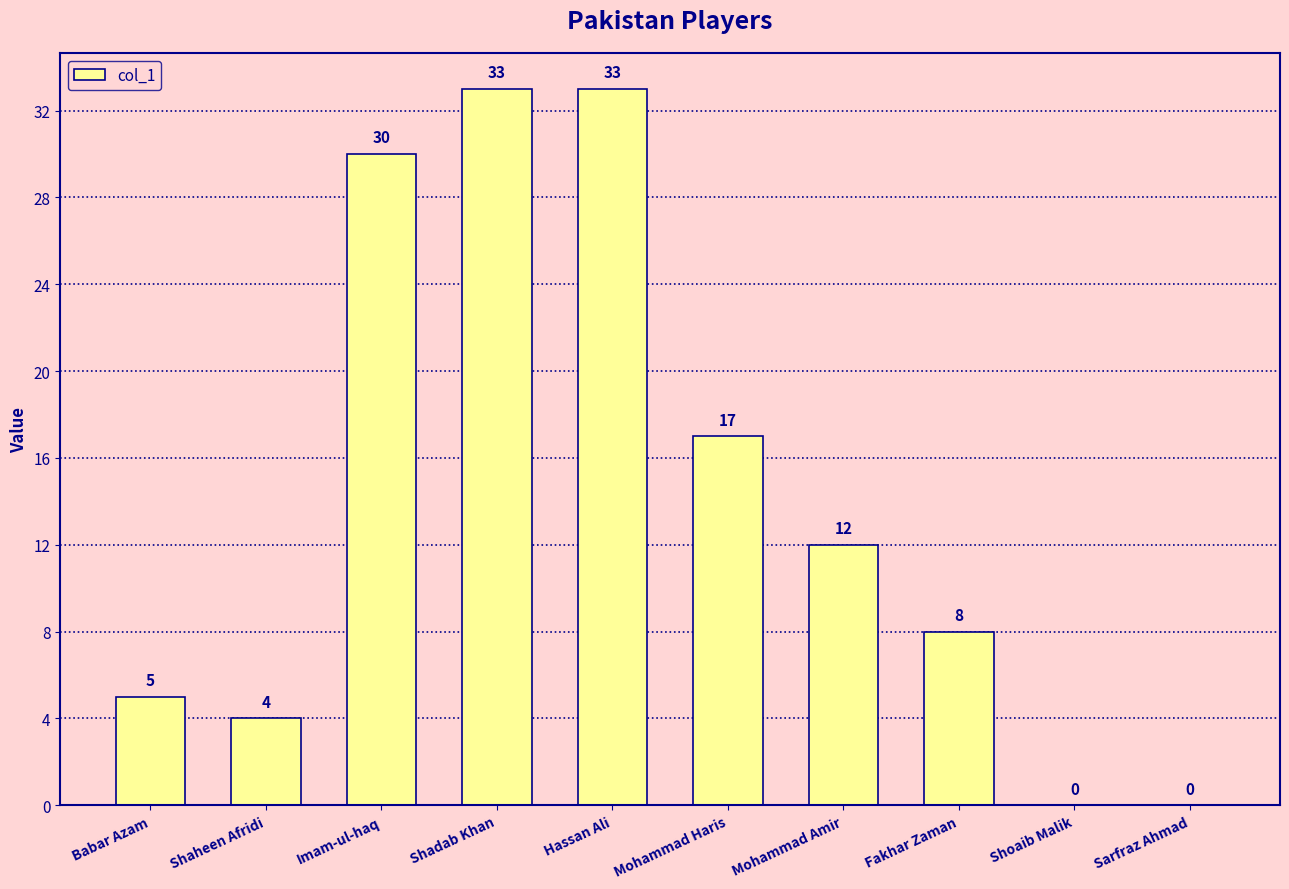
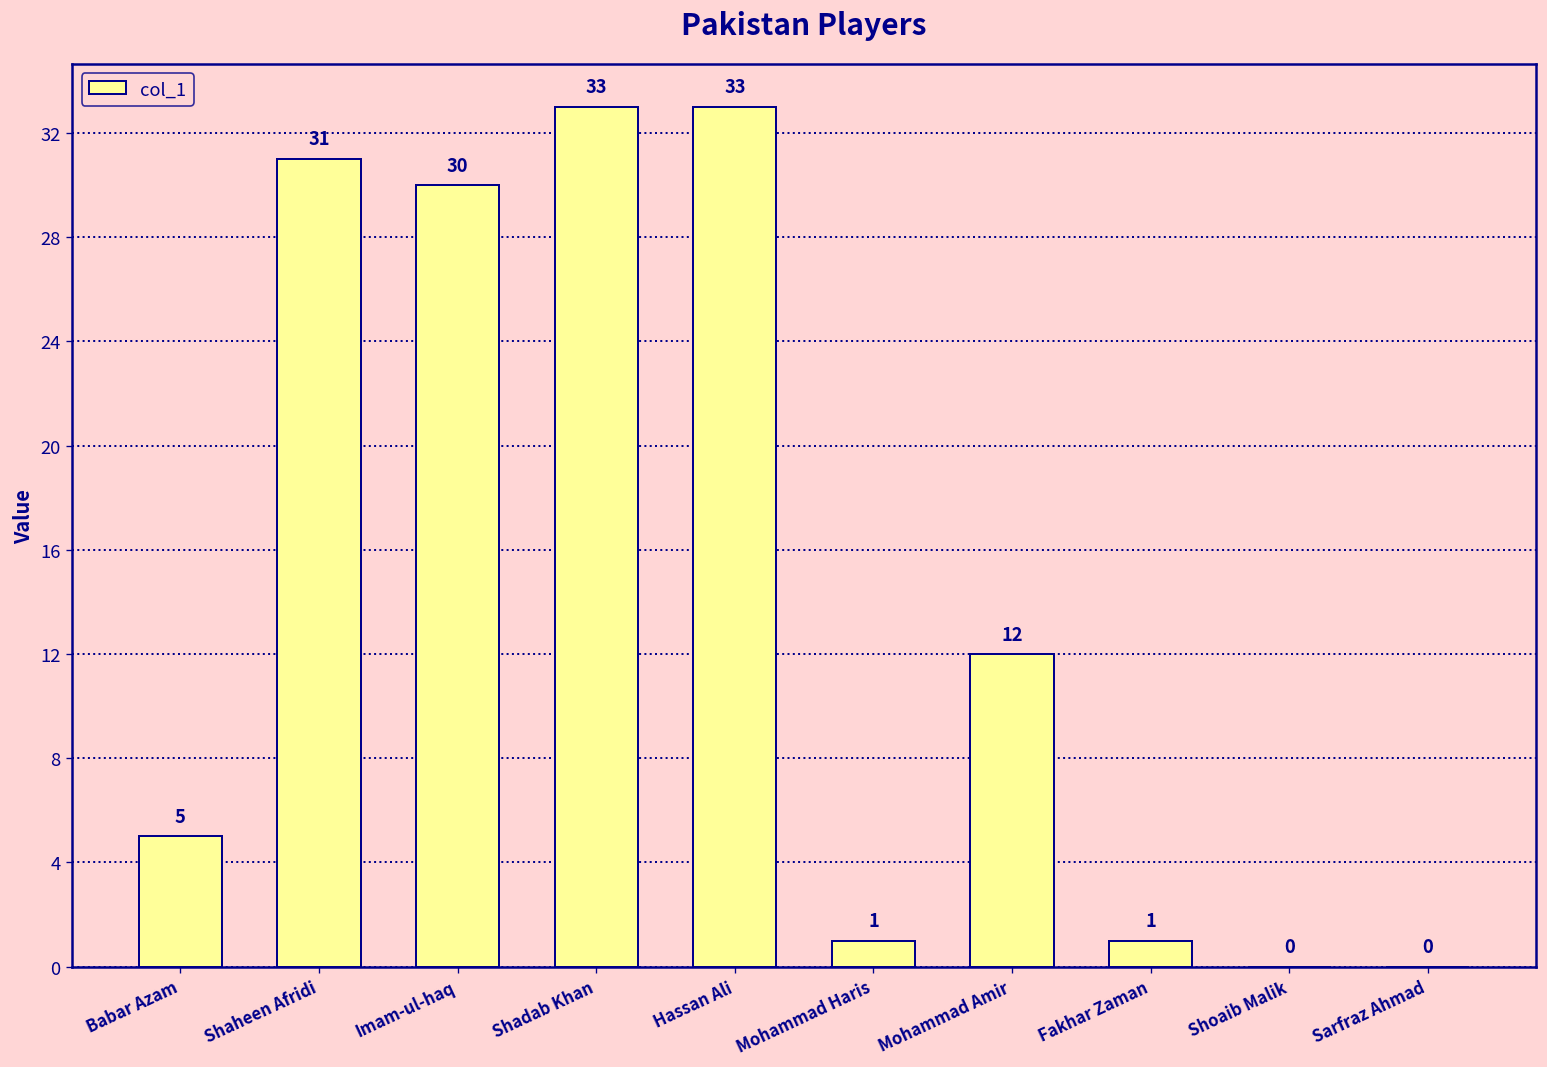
Shaheen Afridi: 4 -> 31
Mohammad Haris: 17 -> 1
Fakhar Zaman: 8 -> 1
